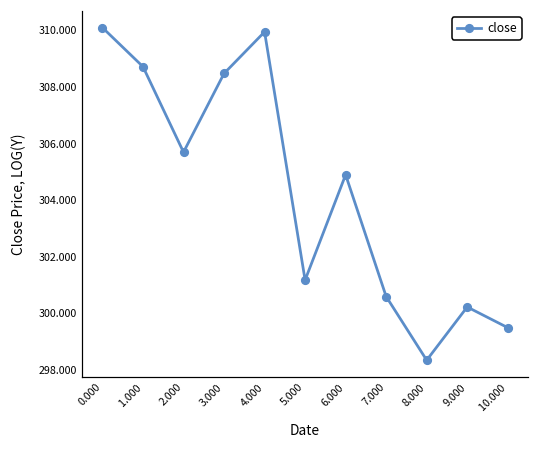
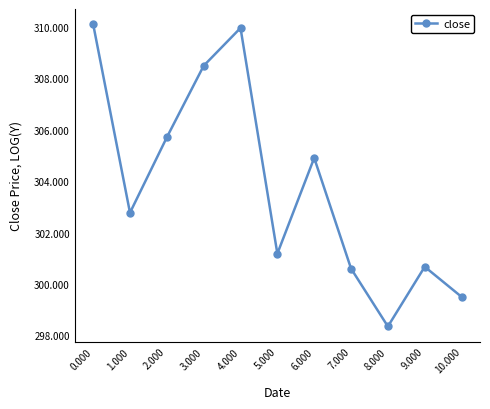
1.000: 308.7 -> 302.8
9.000: 300.2 -> 300.7
